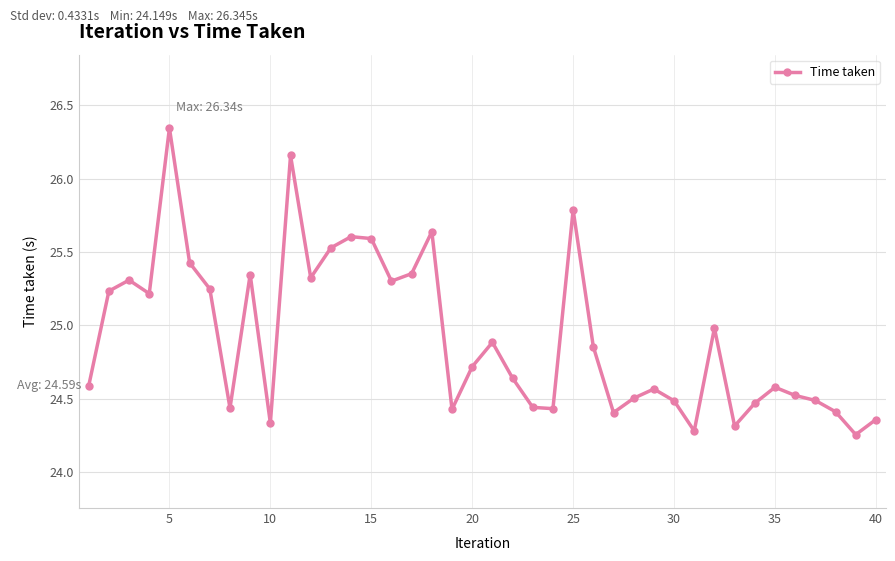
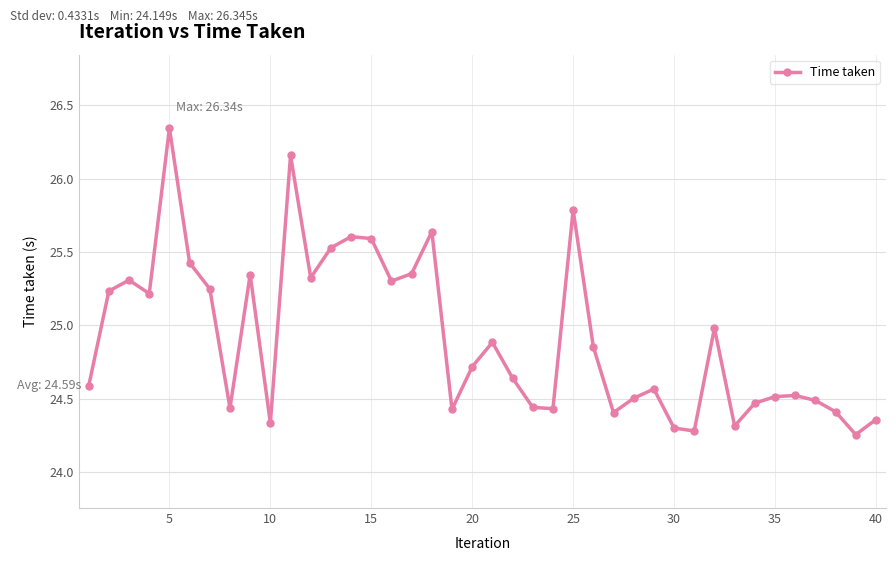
30: 24.49 -> 24.30
35: 24.58 -> 24.51
